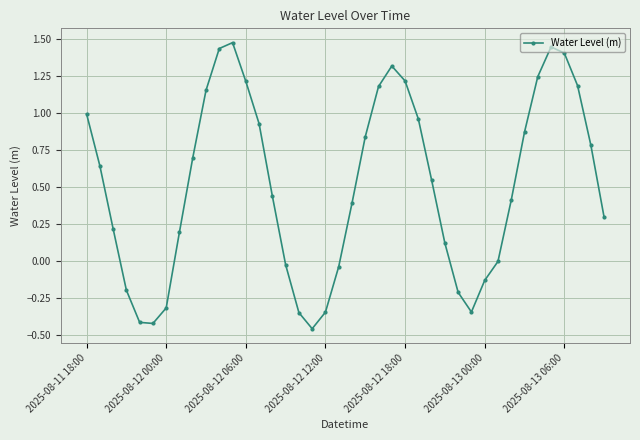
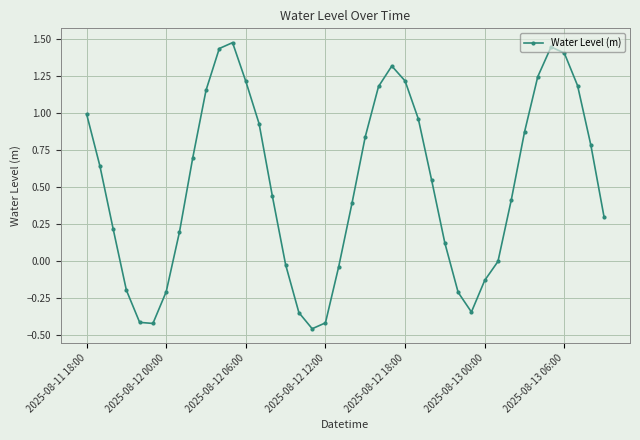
2025-08-12 00:00: -0.32 -> -0.21
2025-08-12 12:00: -0.35 -> -0.42
